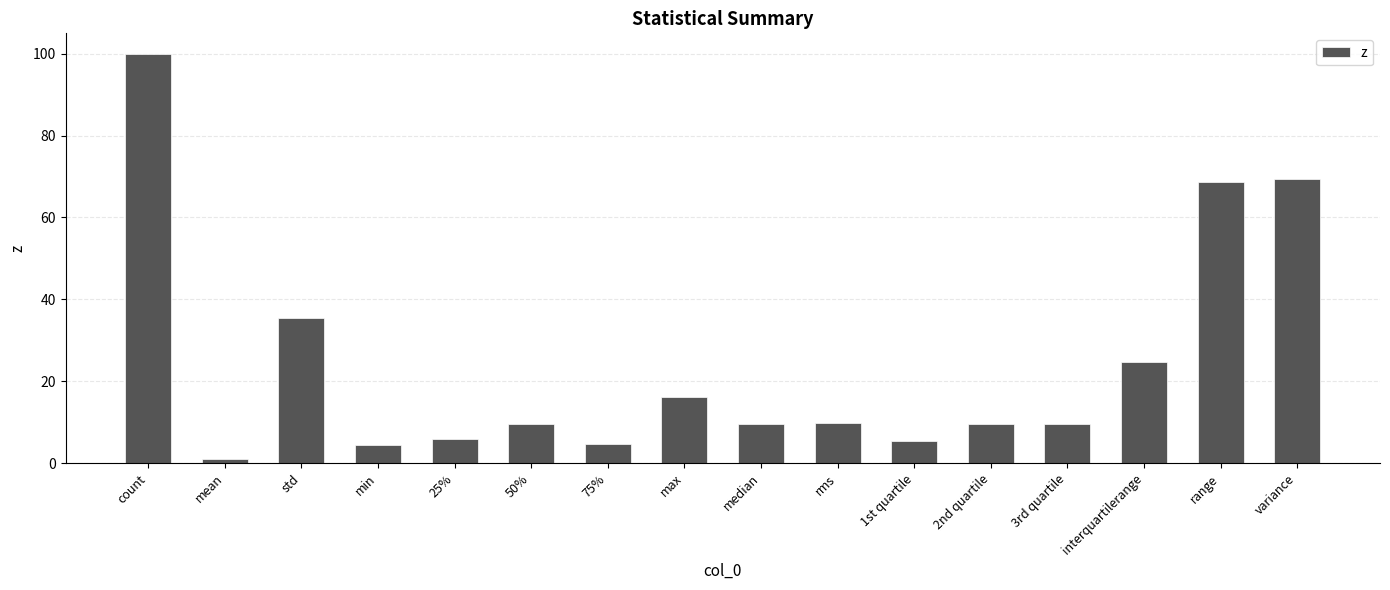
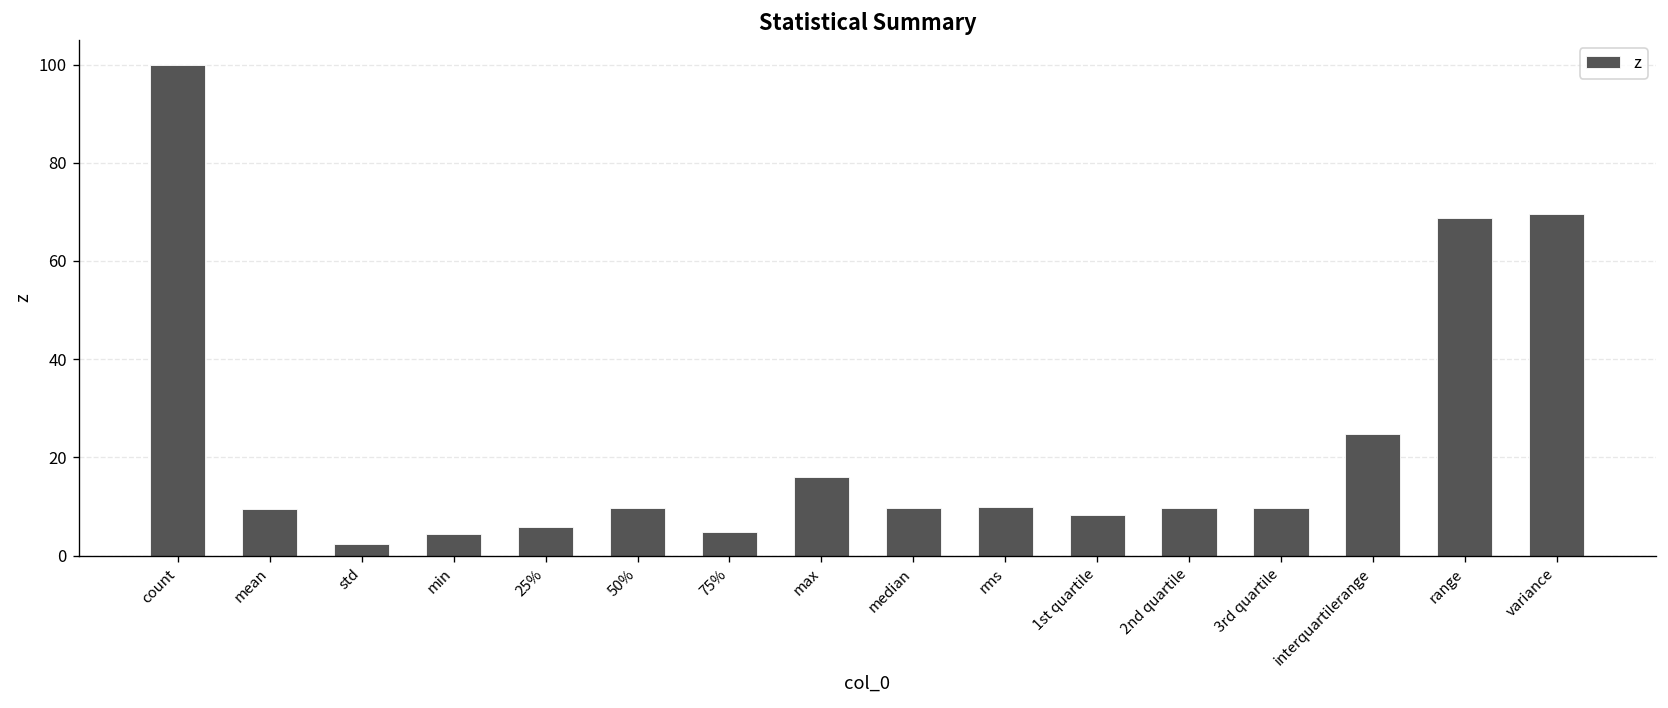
mean: 1 -> 10
std: 36 -> 2
1st quartile: 5 -> 8
